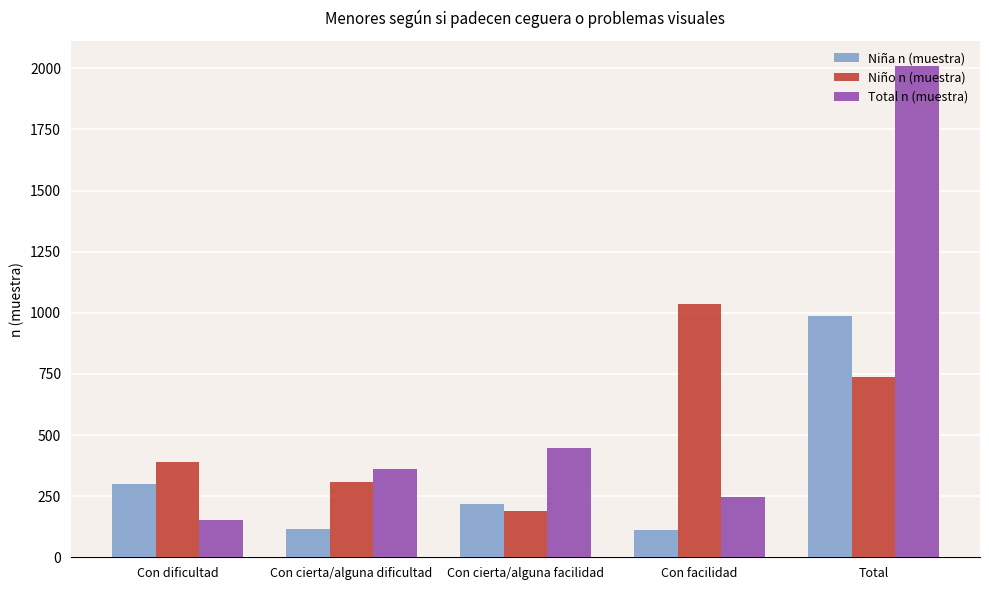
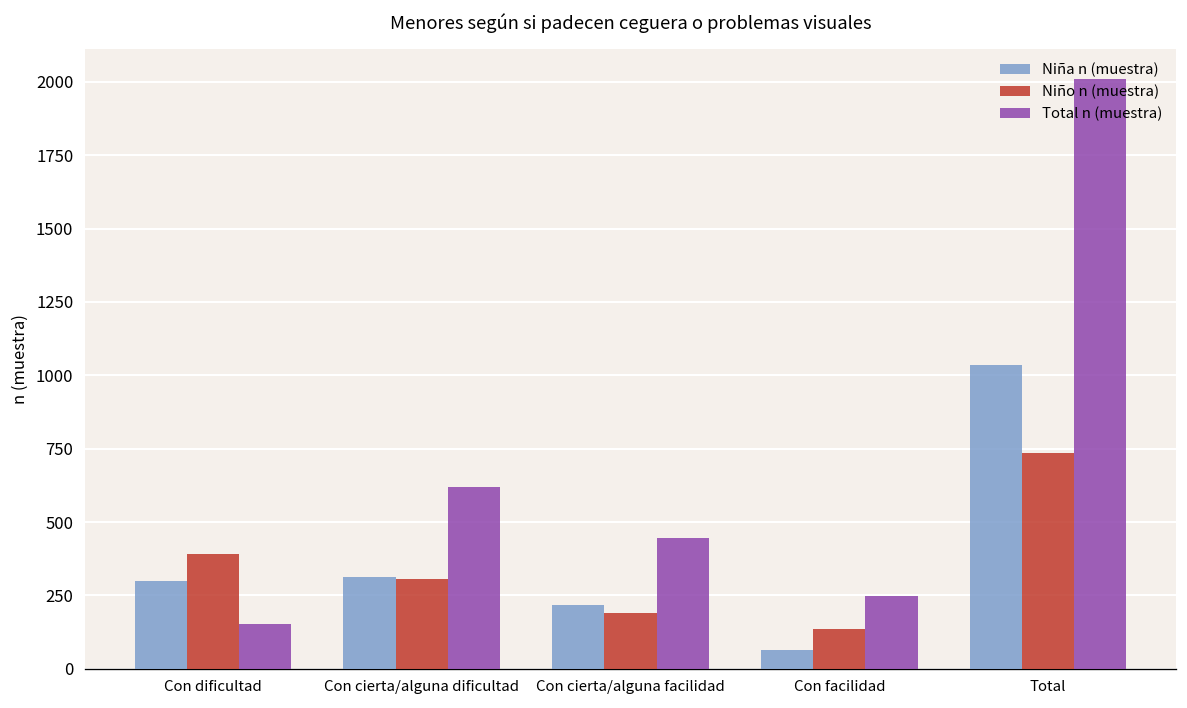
Niña n (muestra), Con cierta/alguna dificultad: 120 -> 310
Total n (muestra), Con cierta/alguna dificultad: 360 -> 620
Niña n (muestra), Con facilidad: 110 -> 60
Niño n (muestra), Con facilidad: 1040 -> 140
Niña n (muestra), Total: 990 -> 1030
